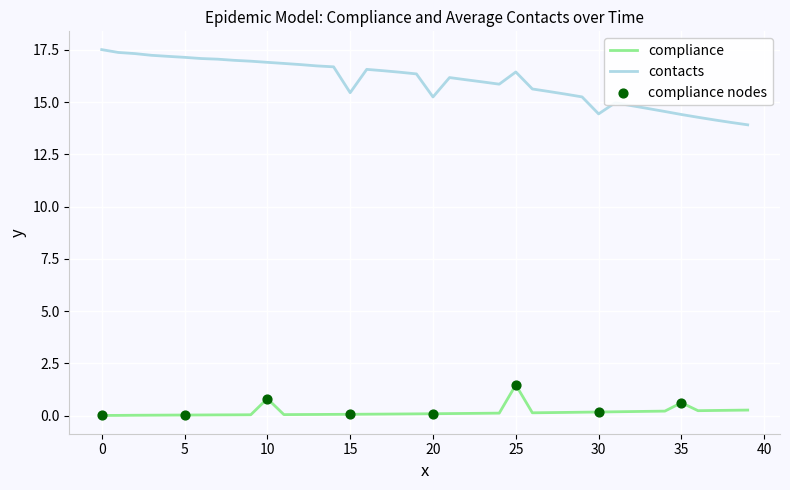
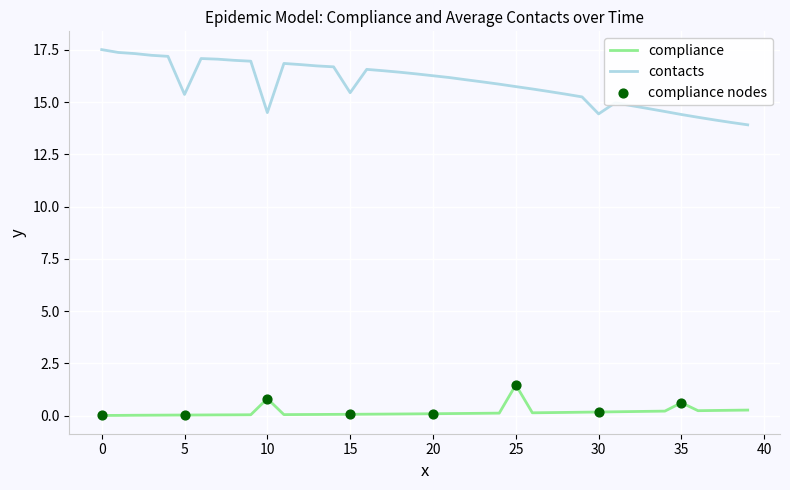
contacts, 5: 17.1 -> 15.4
contacts, 10: 16.9 -> 14.5
contacts, 20: 15.2 -> 16.3
contacts, 25: 16.4 -> 15.7
